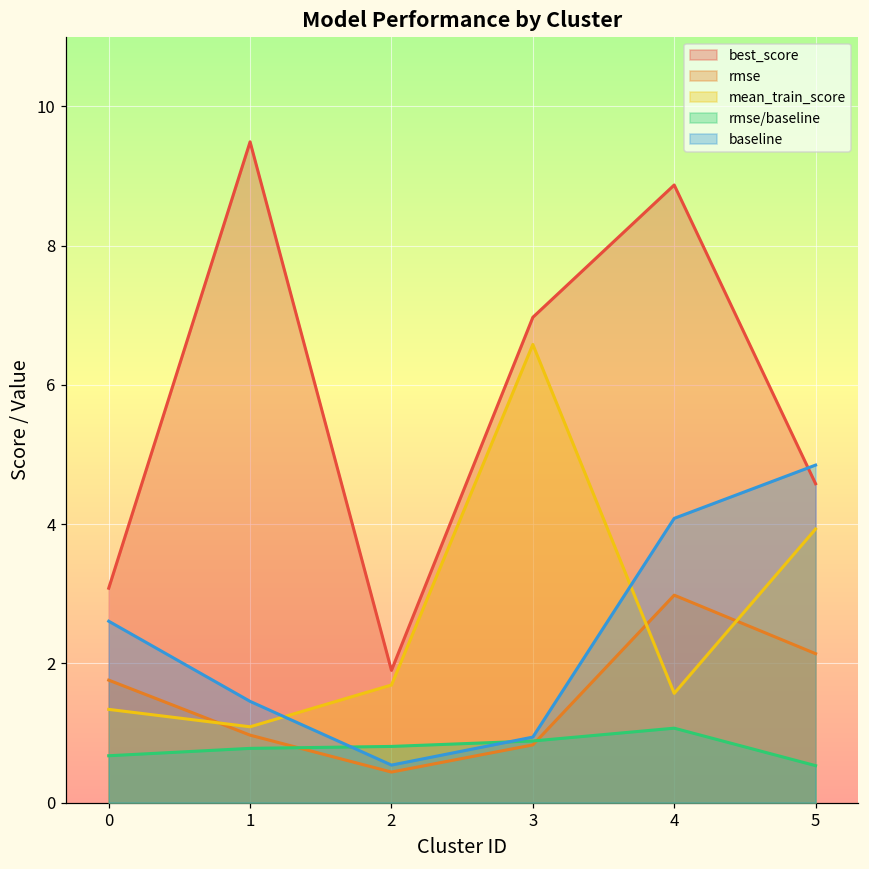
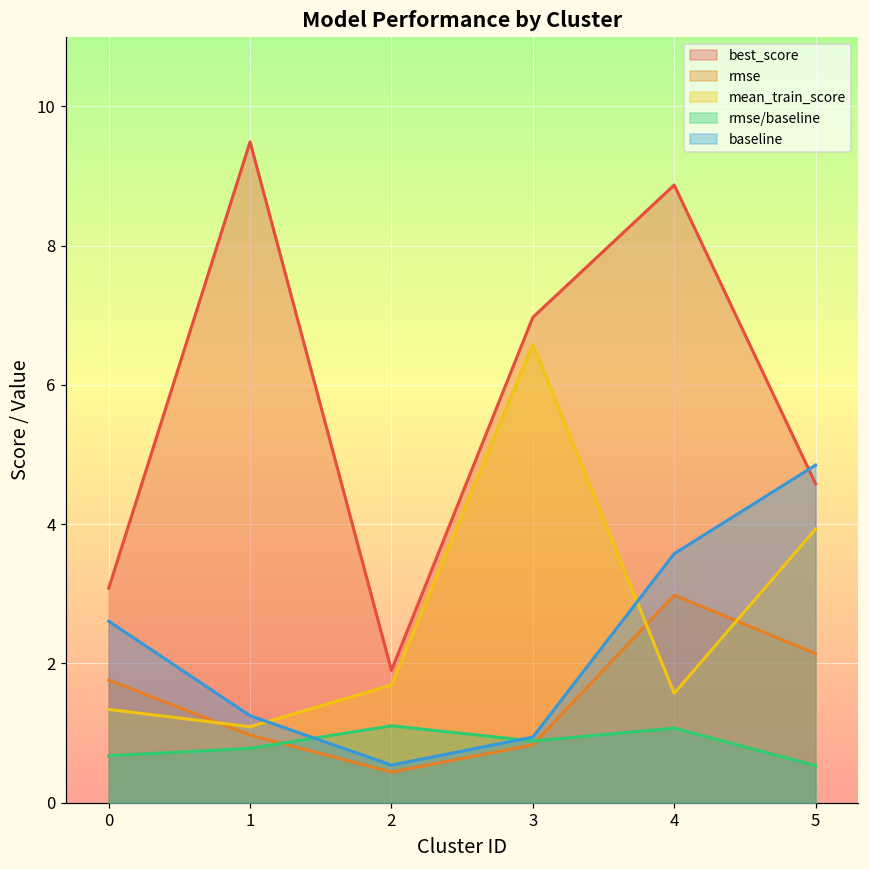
baseline, 1: 1.5 -> 1.2
rmse/baseline, 2: 0.8 -> 1.1
baseline, 4: 4.1 -> 3.6
